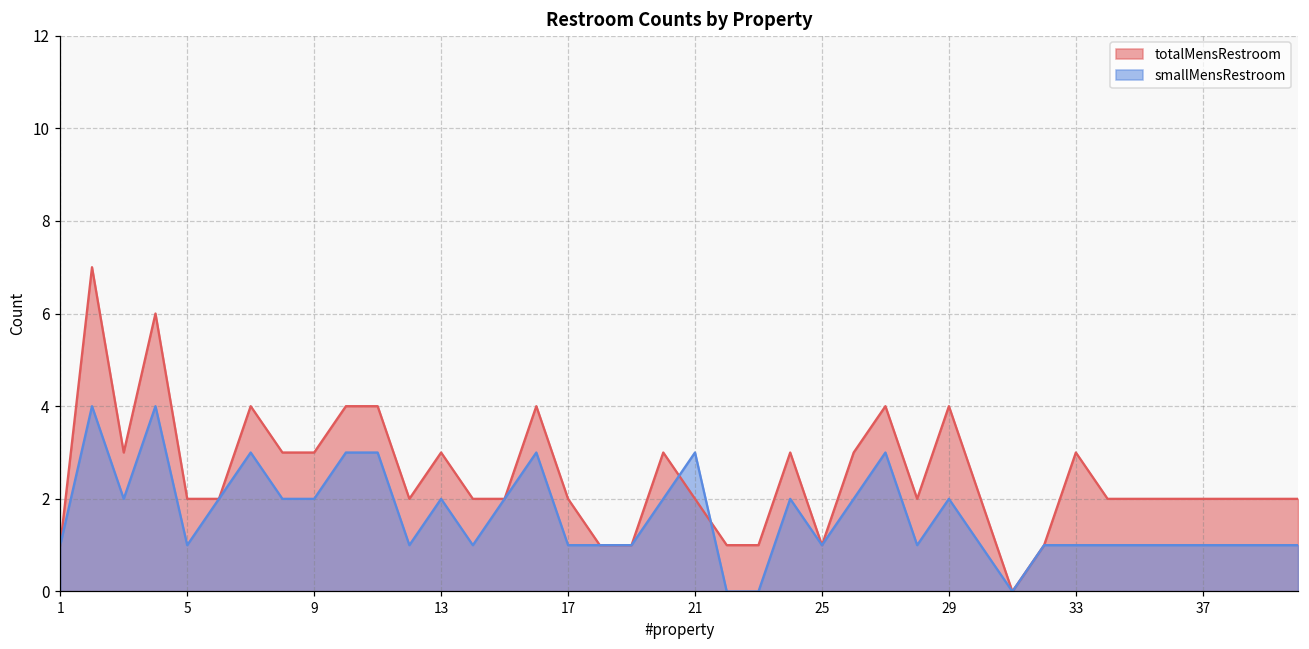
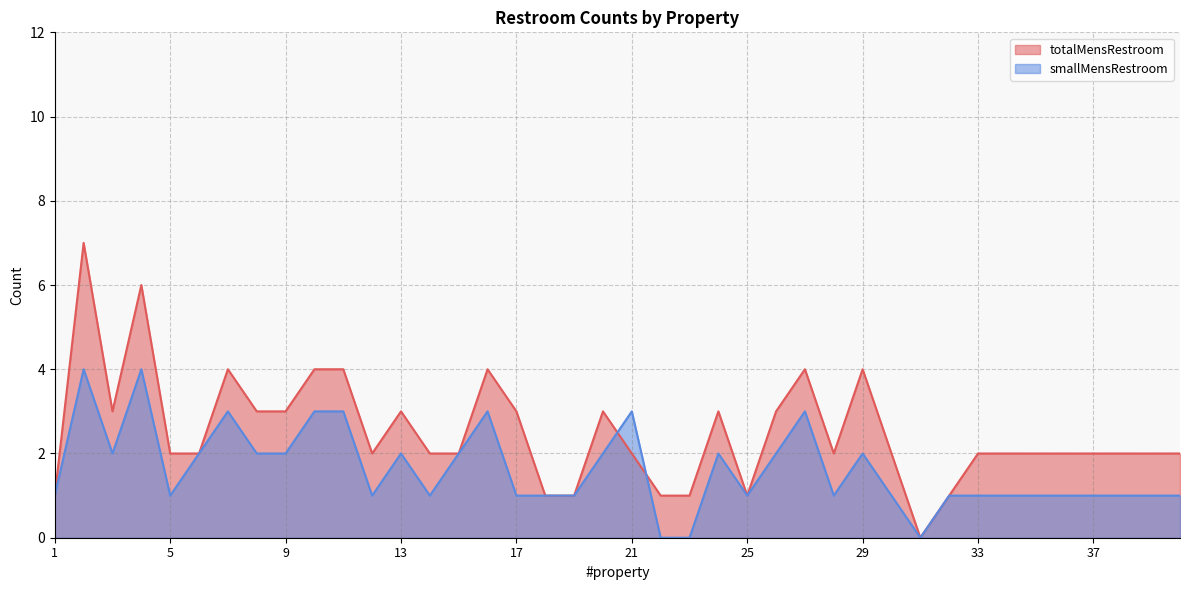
totalMensRestroom, 17: 2 -> 3
totalMensRestroom, 33: 3 -> 2
